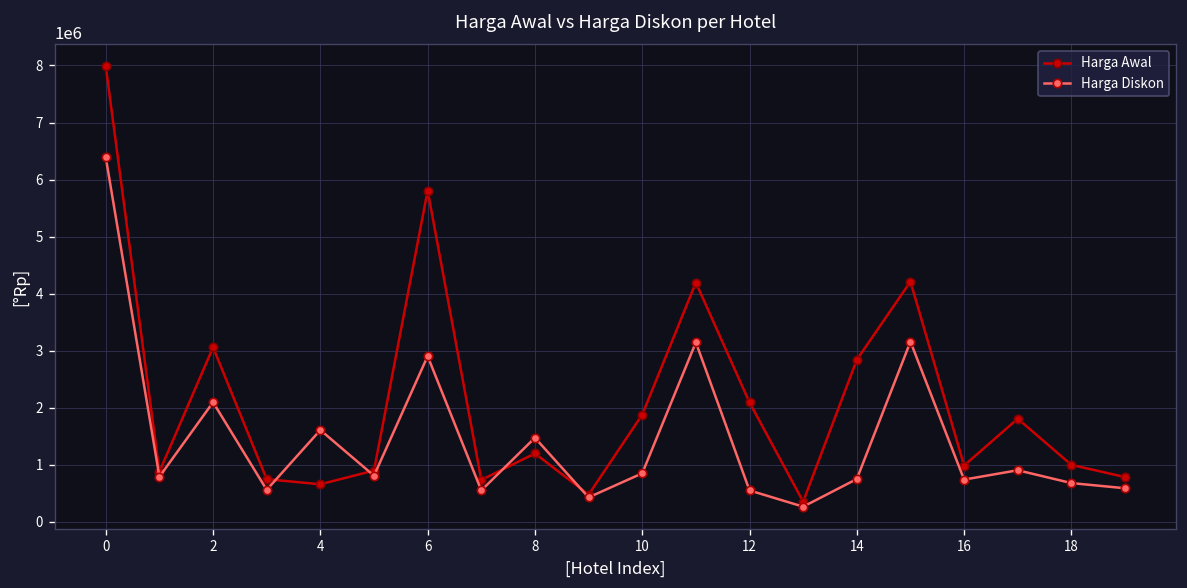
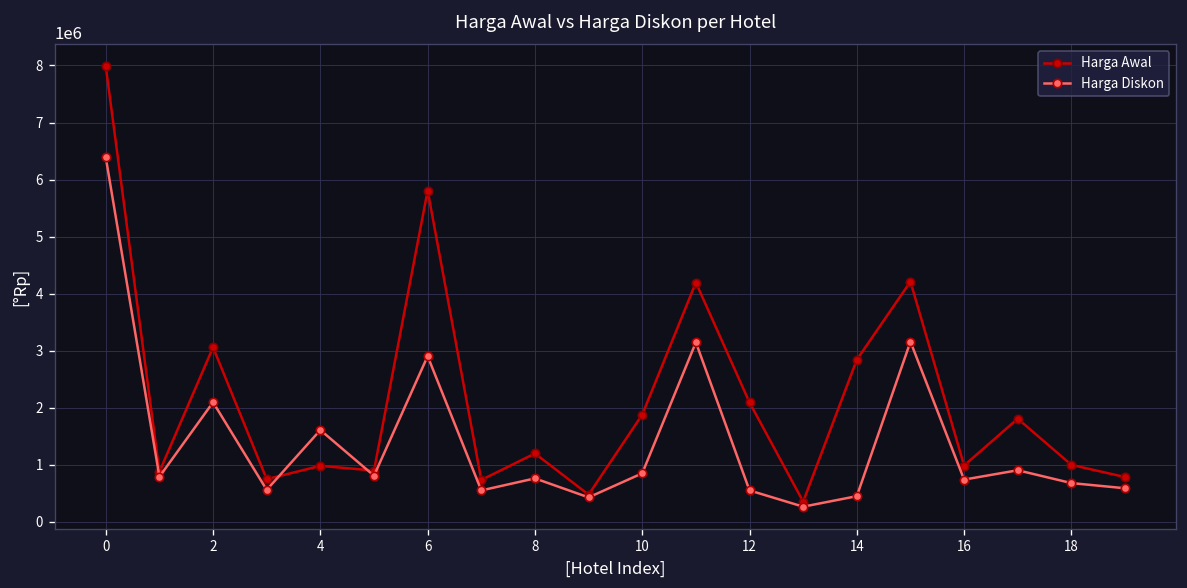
Harga Awal, 4: 700000 -> 1000000
Harga Diskon, 8: 1500000 -> 800000
Harga Diskon, 14: 800000 -> 400000
